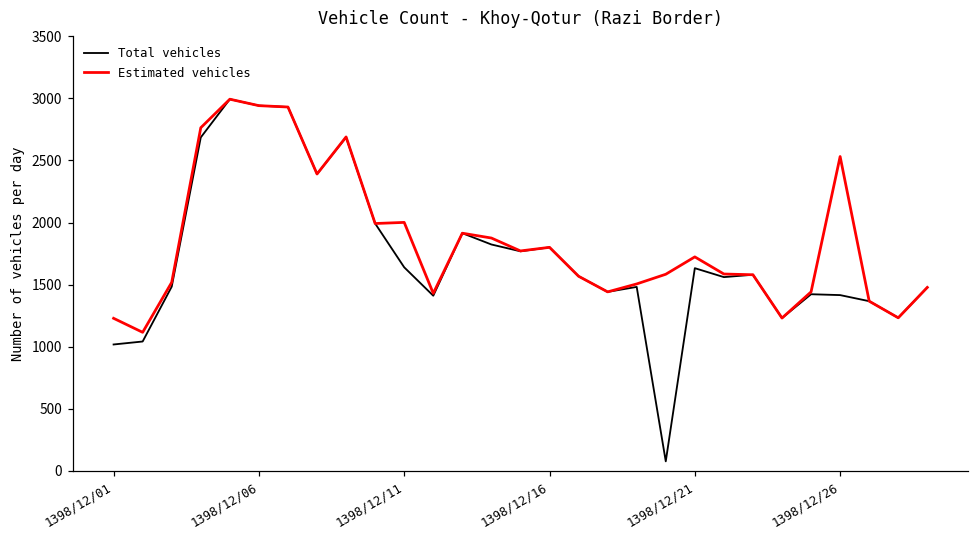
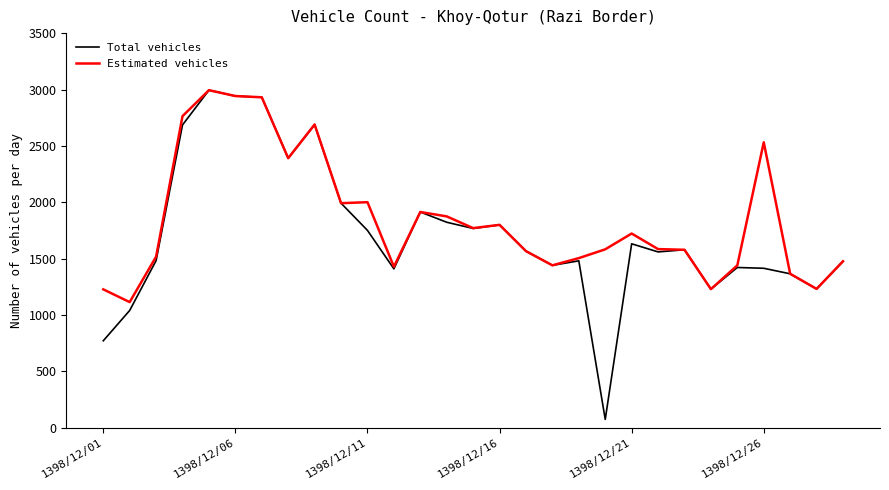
Total vehicles, 1398/12/01: 1020 -> 770
Total vehicles, 1398/12/11: 1640 -> 1750
